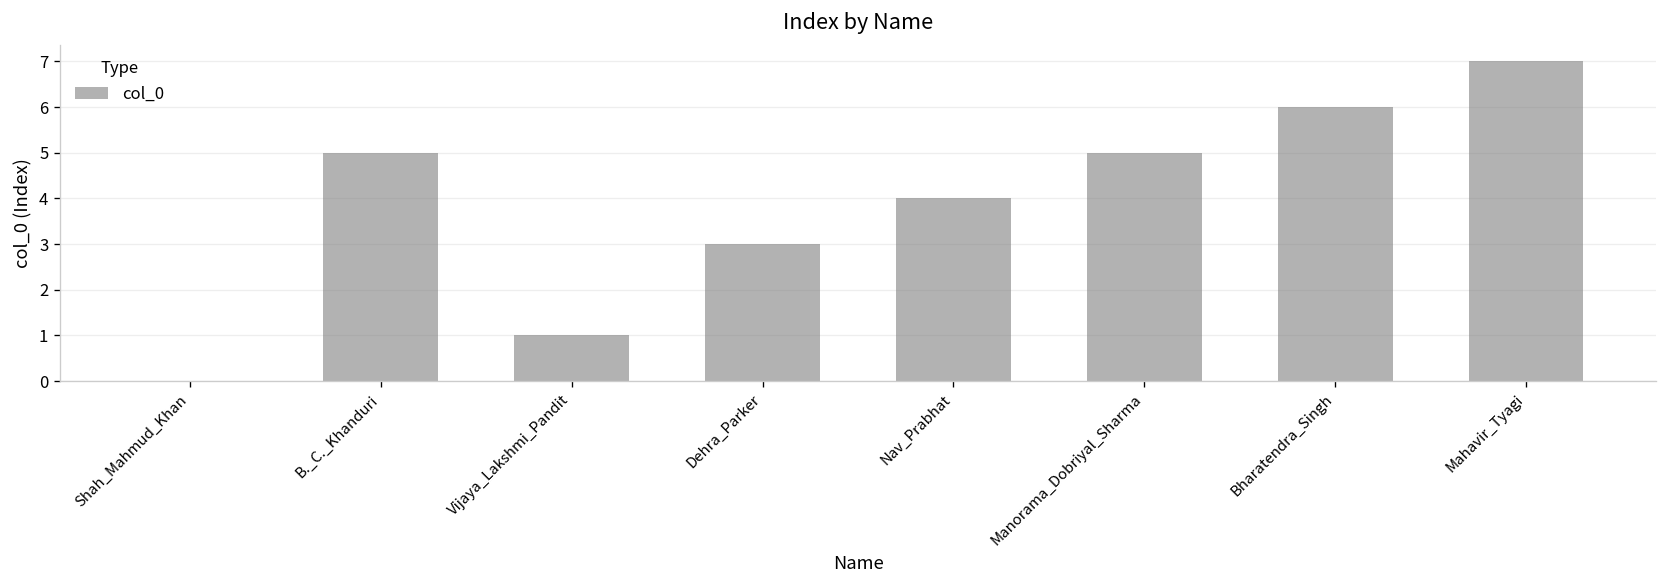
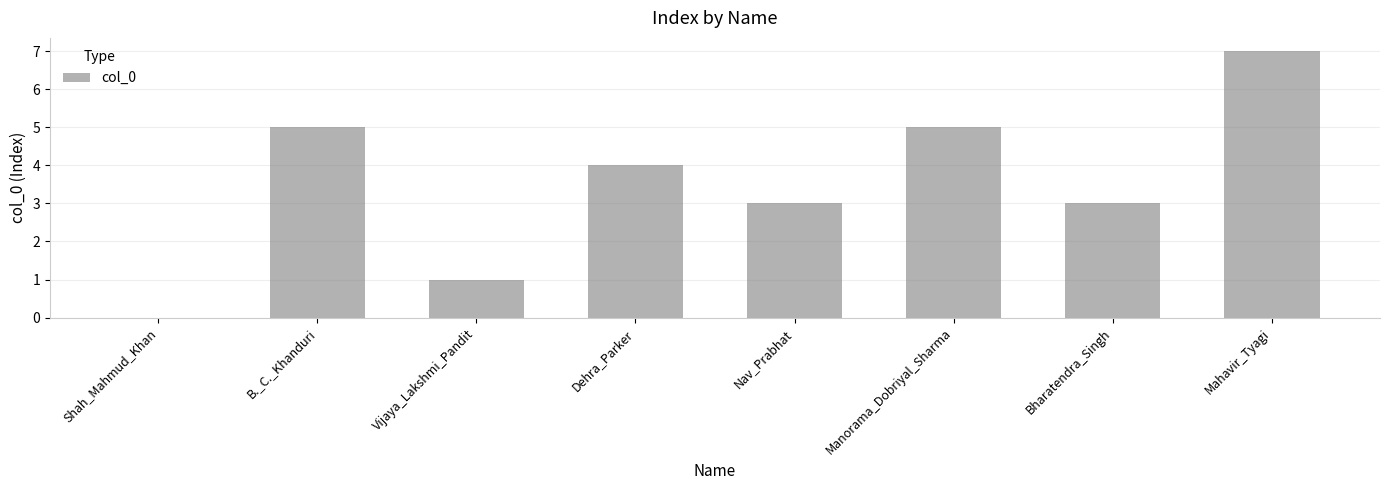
Dehra_Parker: 3 -> 4
Nav_Prabhat: 4 -> 3
Bharatendra_Singh: 6 -> 3
